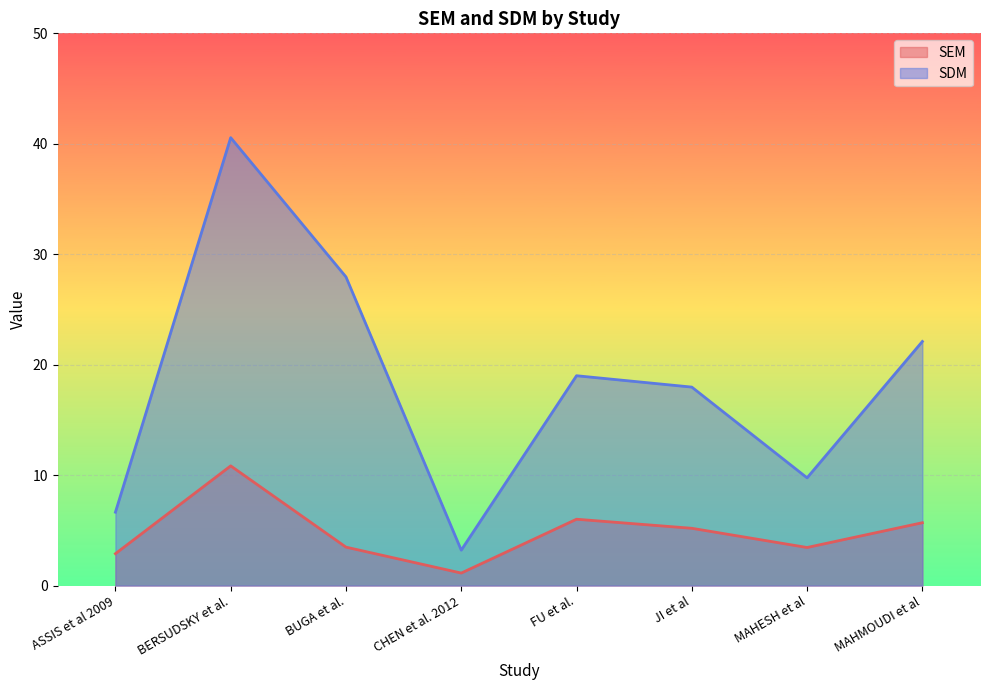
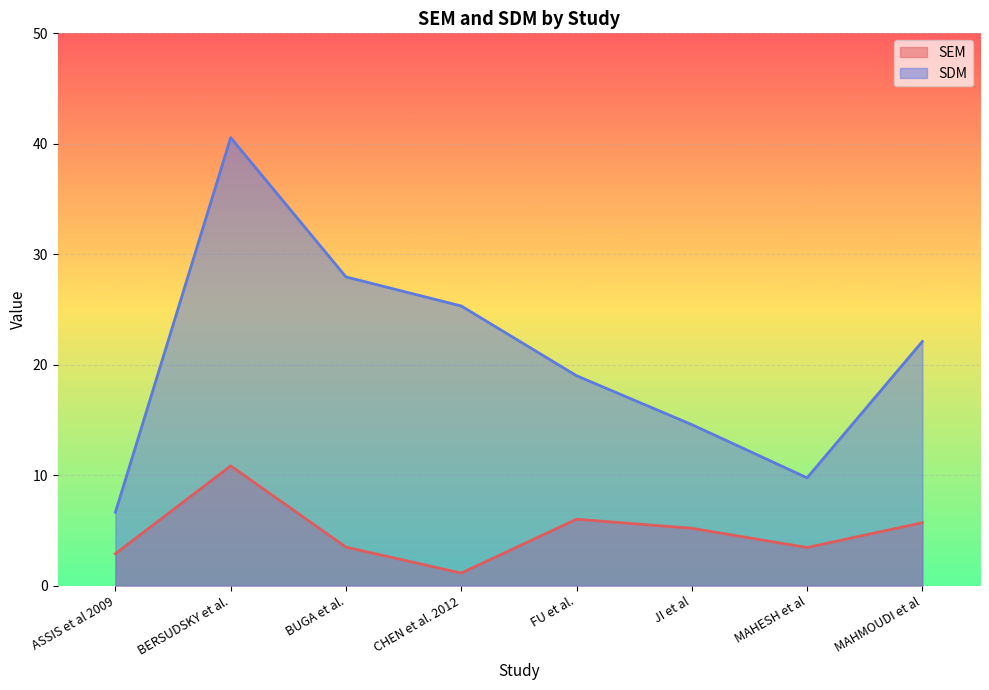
SDM, CHEN et al. 2012: 3.2 -> 25.3
SDM, JI et al: 18.0 -> 14.6
